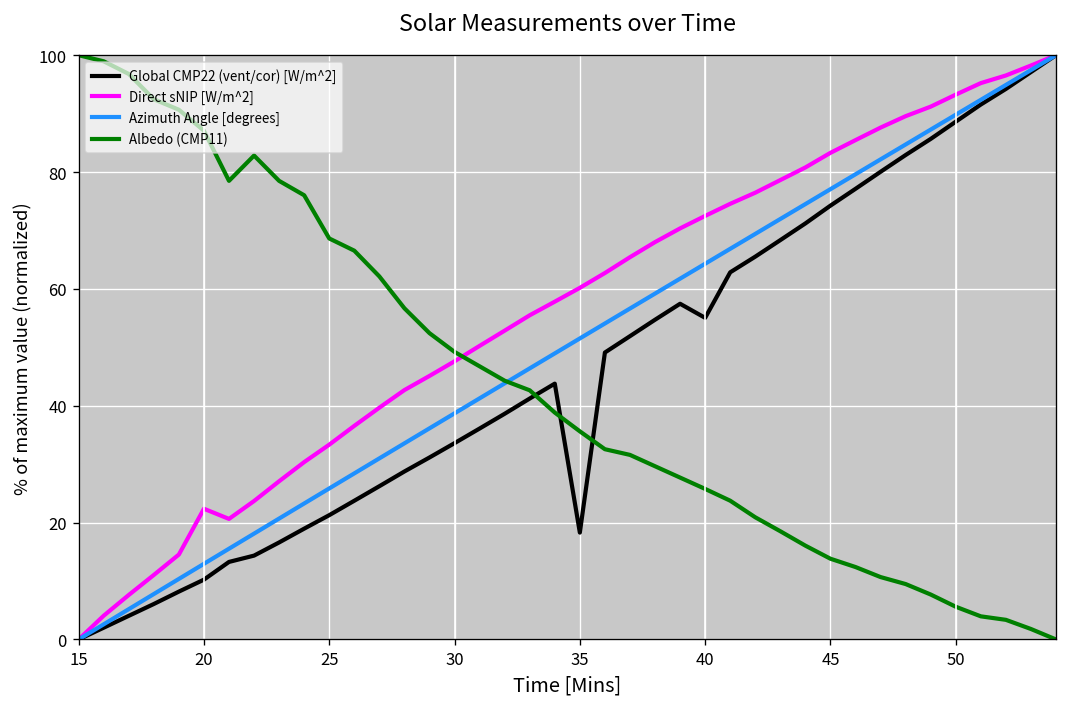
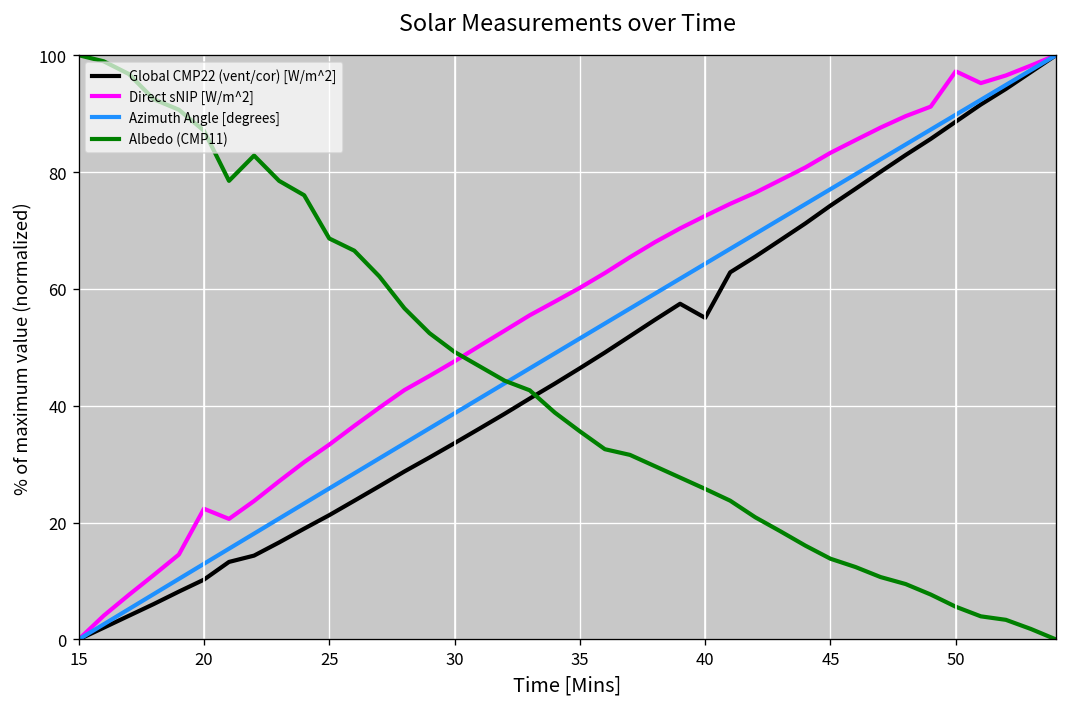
Global CMP22 (vent/cor) [W/m^2], 35: 18 -> 46
Direct sNIP [W/m^2], 50: 93 -> 97
